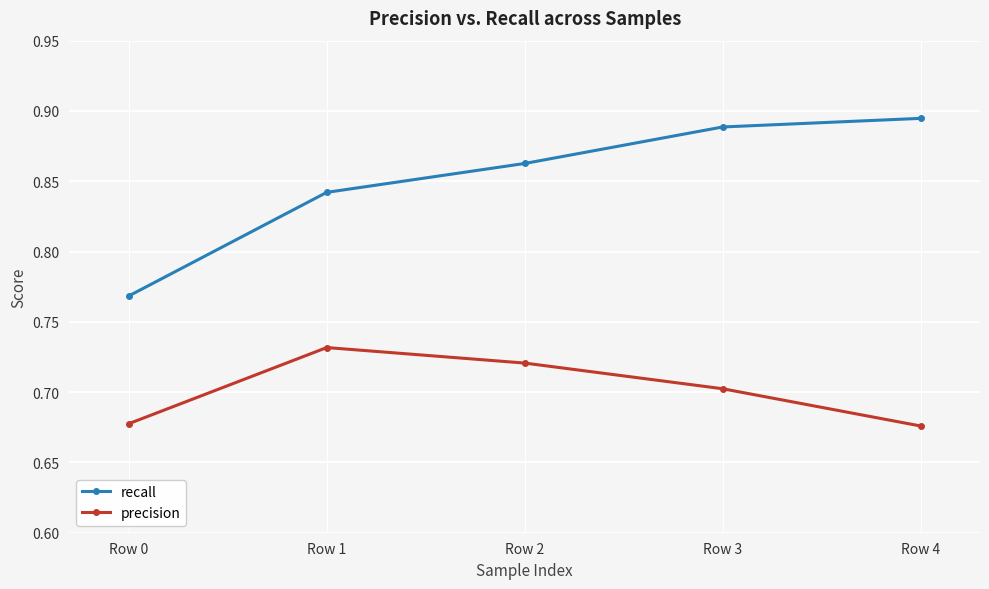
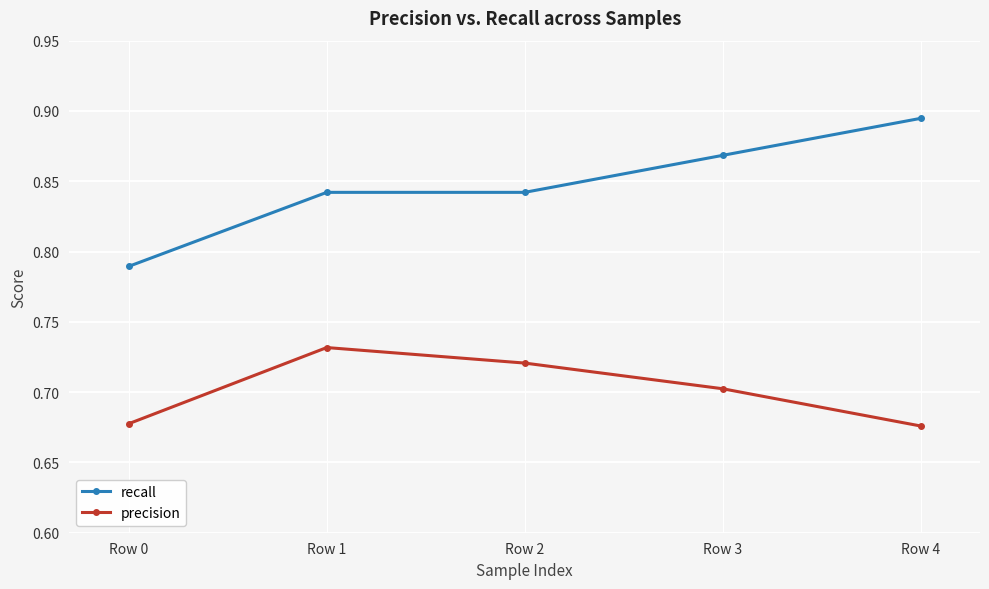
recall, Row 0: 0.768 -> 0.789
recall, Row 2: 0.863 -> 0.842
recall, Row 3: 0.889 -> 0.868
